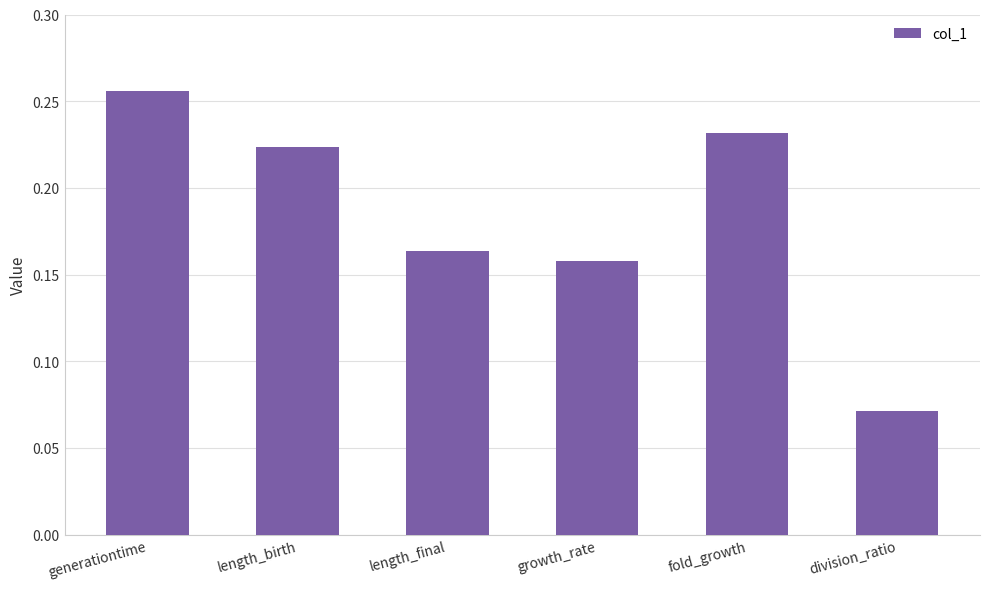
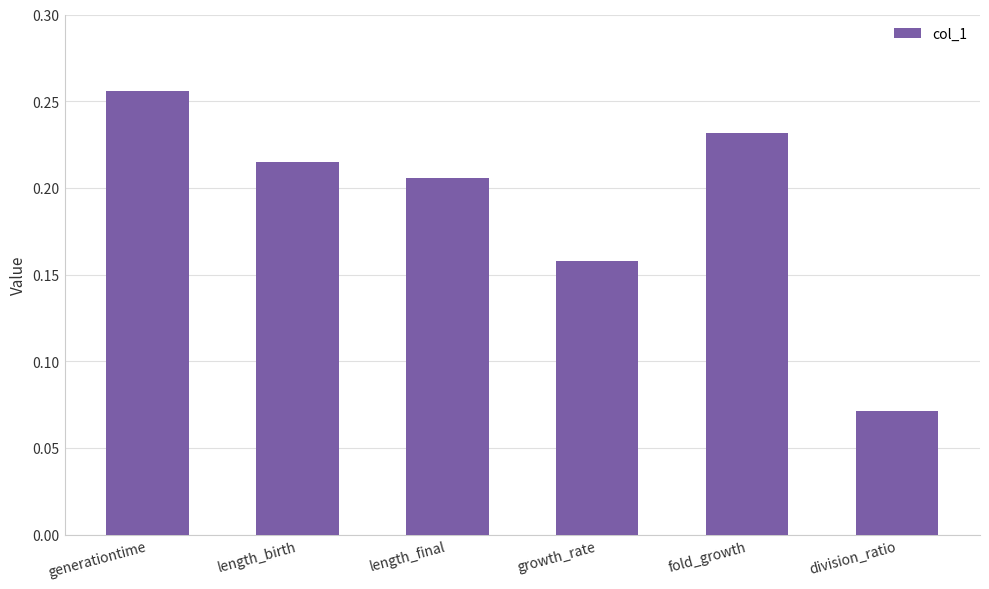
length_birth: 0.224 -> 0.215
length_final: 0.163 -> 0.206
